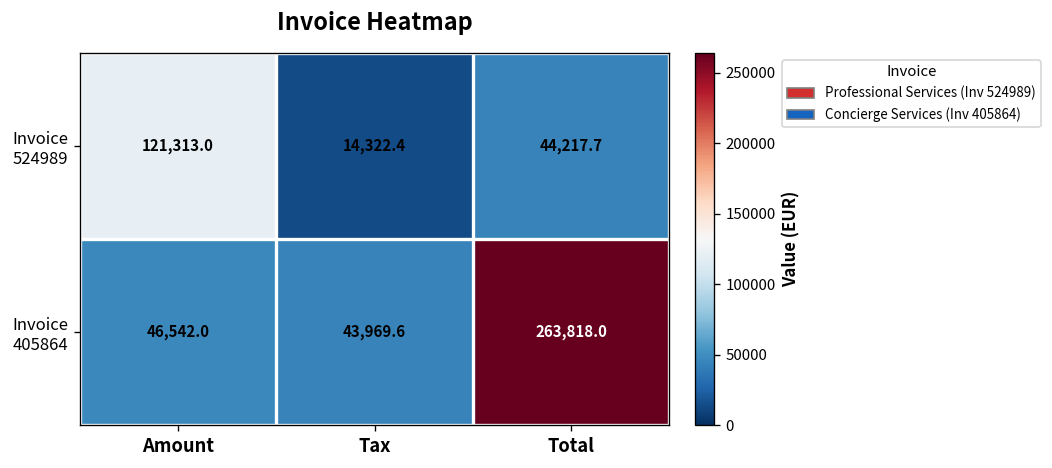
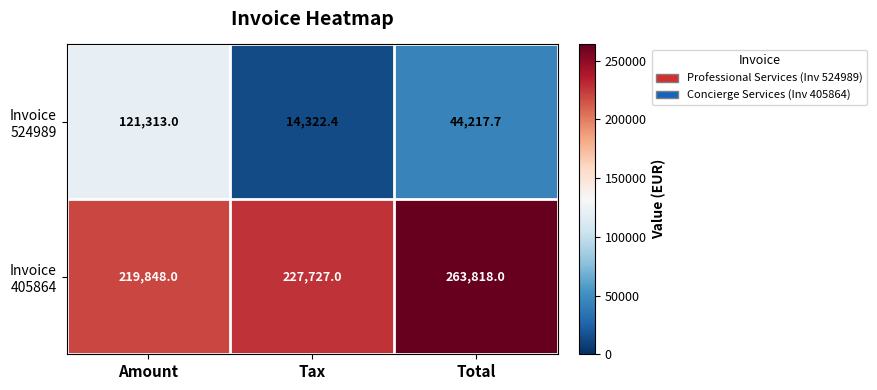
Invoice 405864, Amount: 46,542.0 -> 219,848.0
Invoice 405864, Tax: 43,969.6 -> 227,727.0
